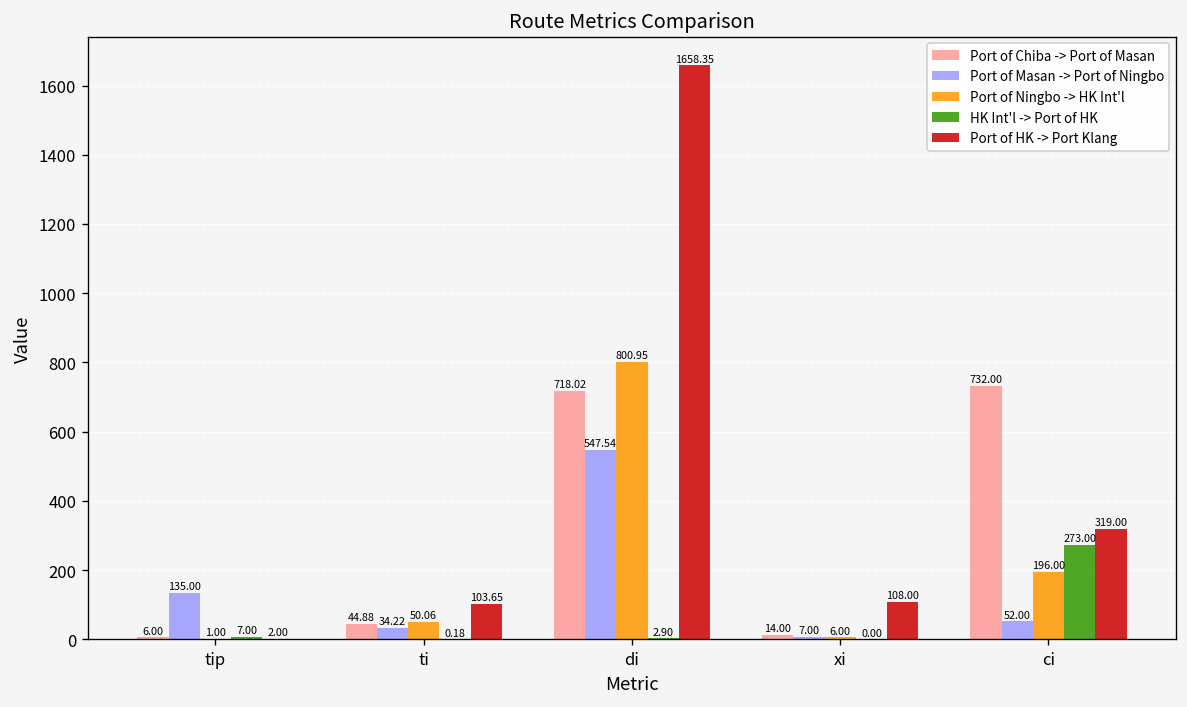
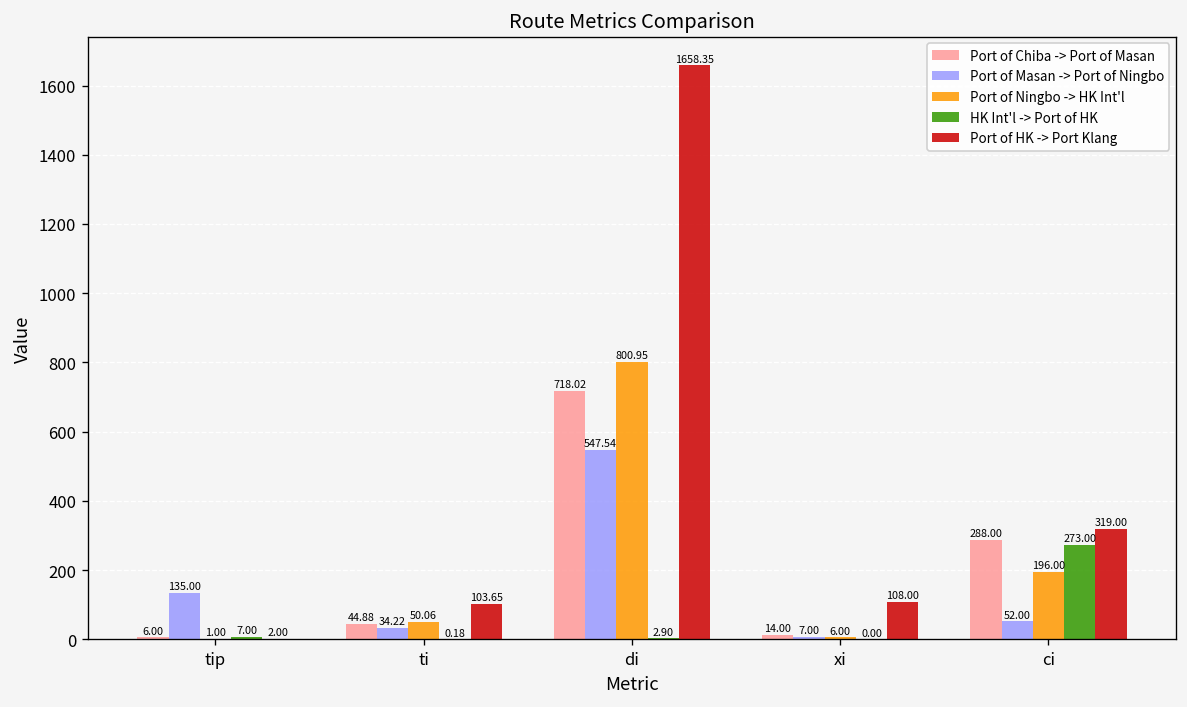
Port of Chiba -> Port of Masan, ci: 732.00 -> 288.00
